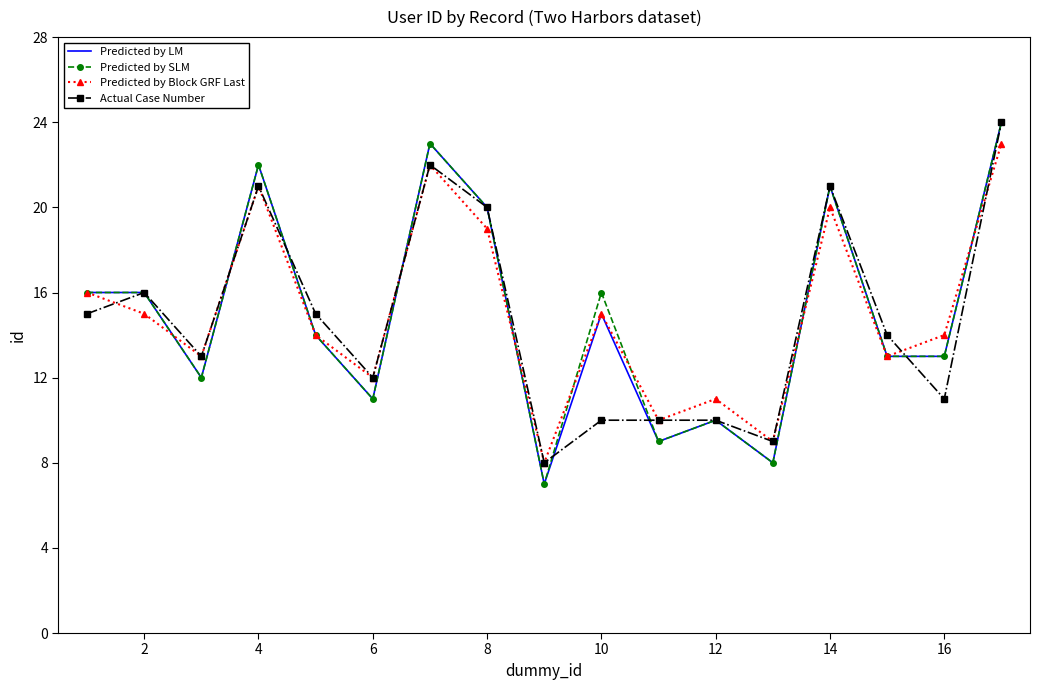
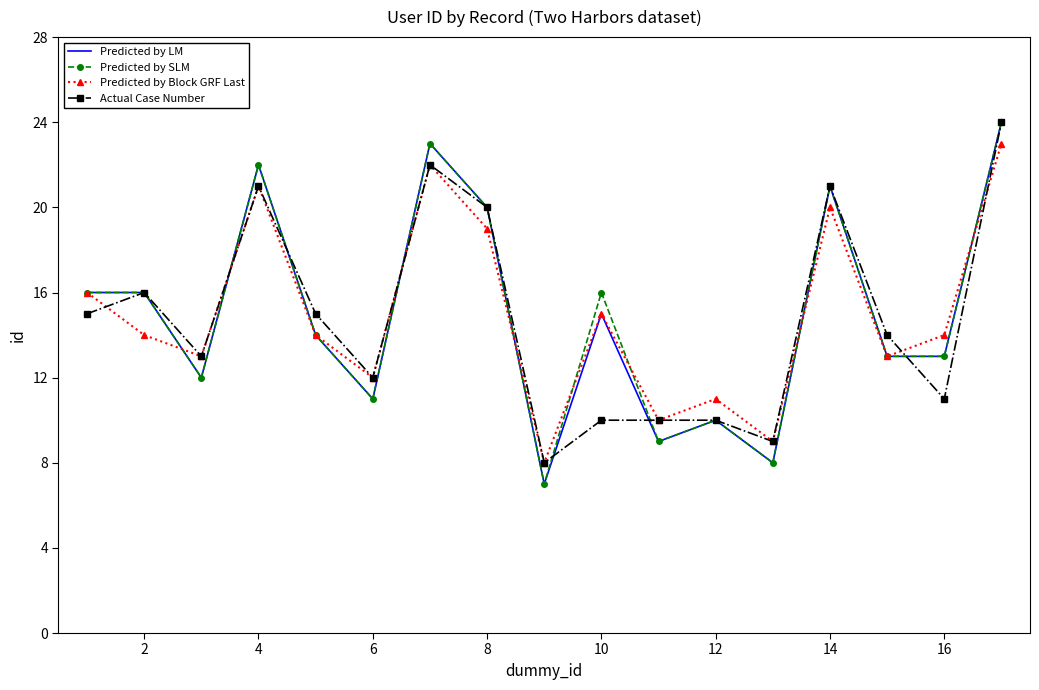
Predicted by Block GRF Last, 2: 15 -> 14
